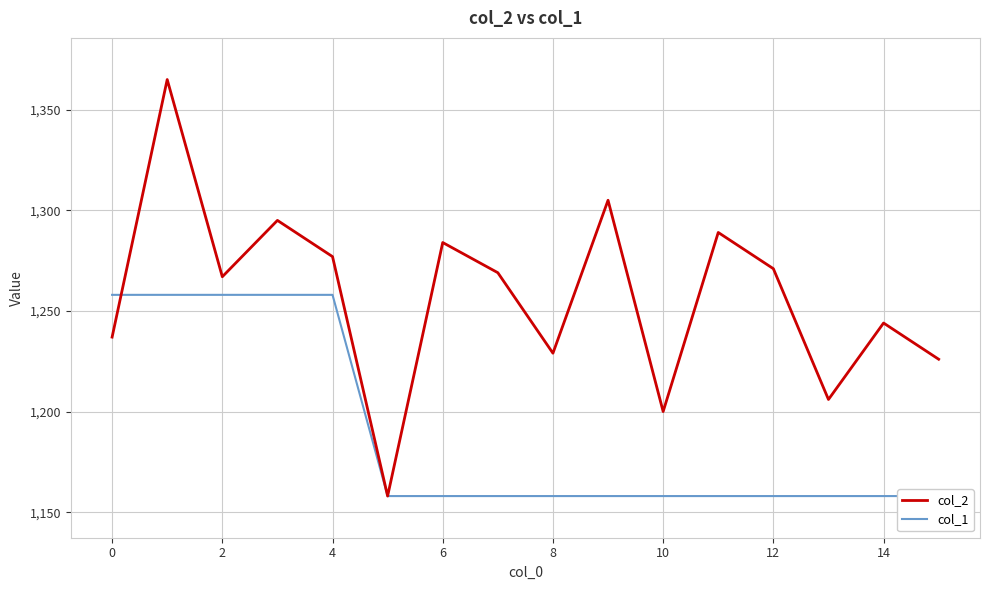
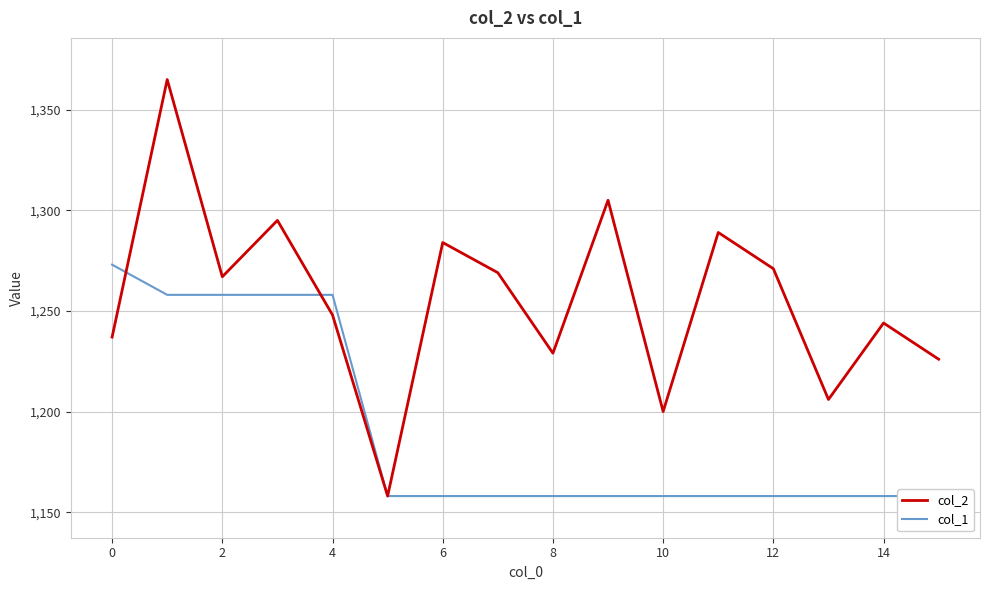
col_1, 0: 1,258 -> 1,273
col_2, 4: 1,277 -> 1,248
